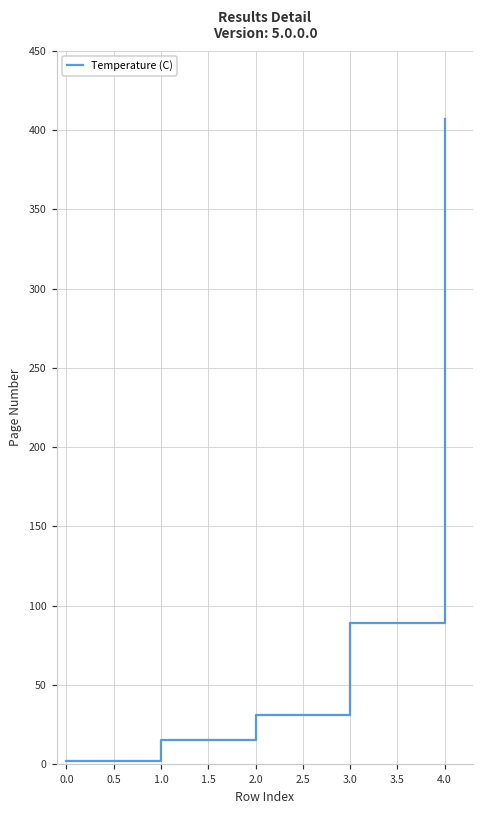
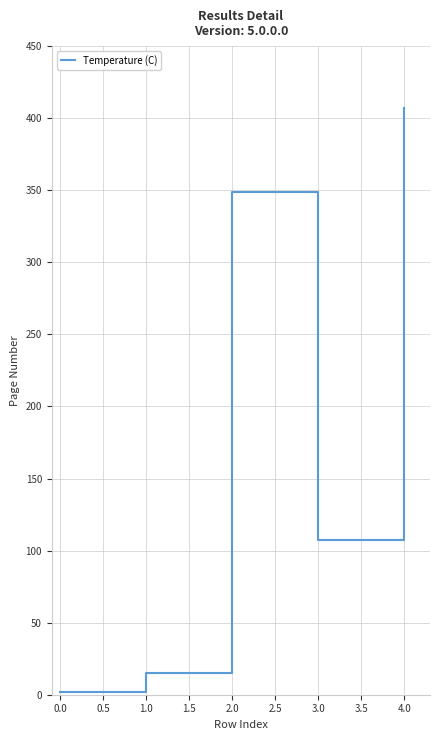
2.0: 31 -> 349
3.0: 89 -> 107
